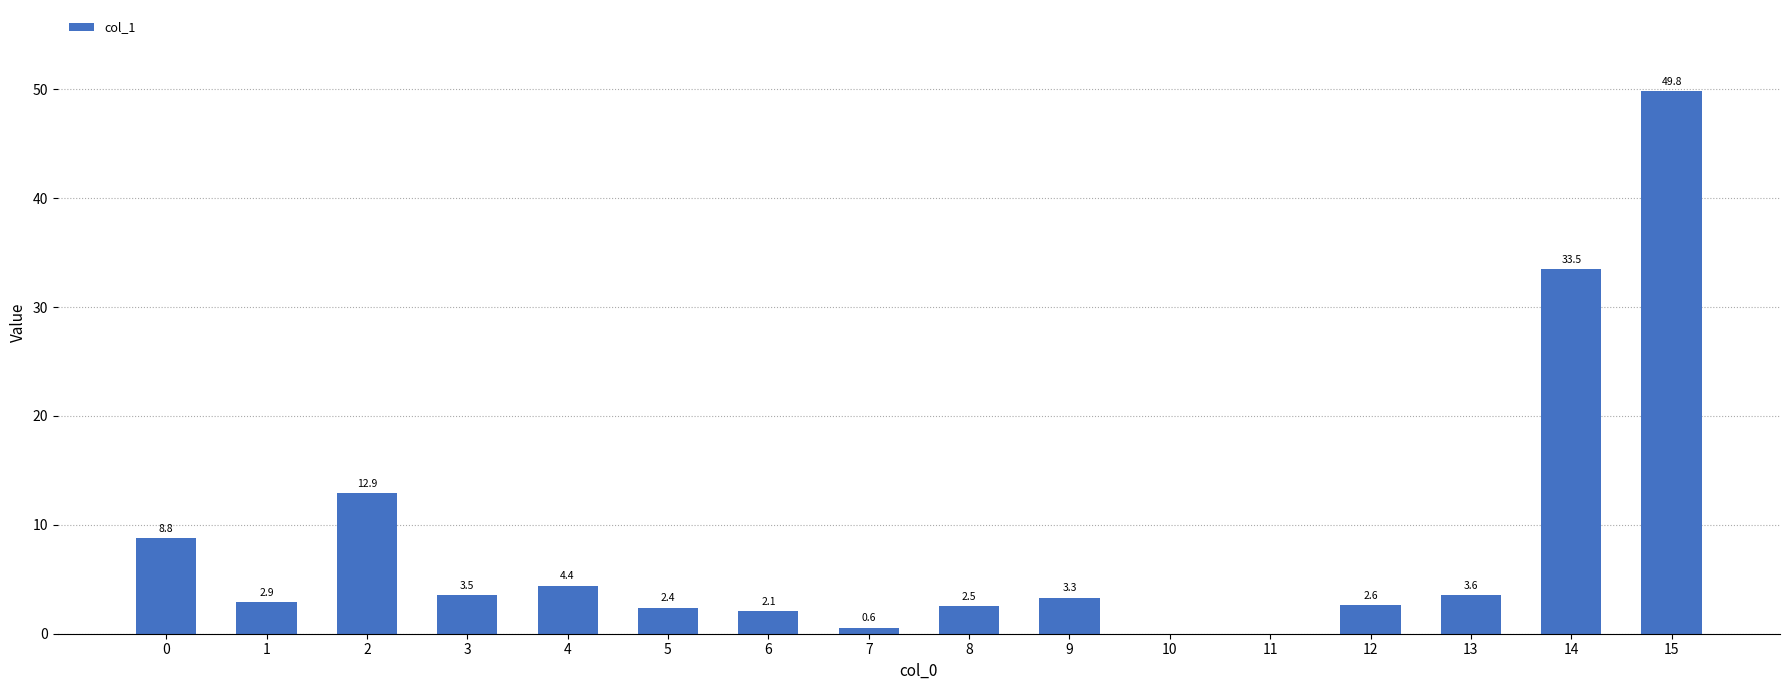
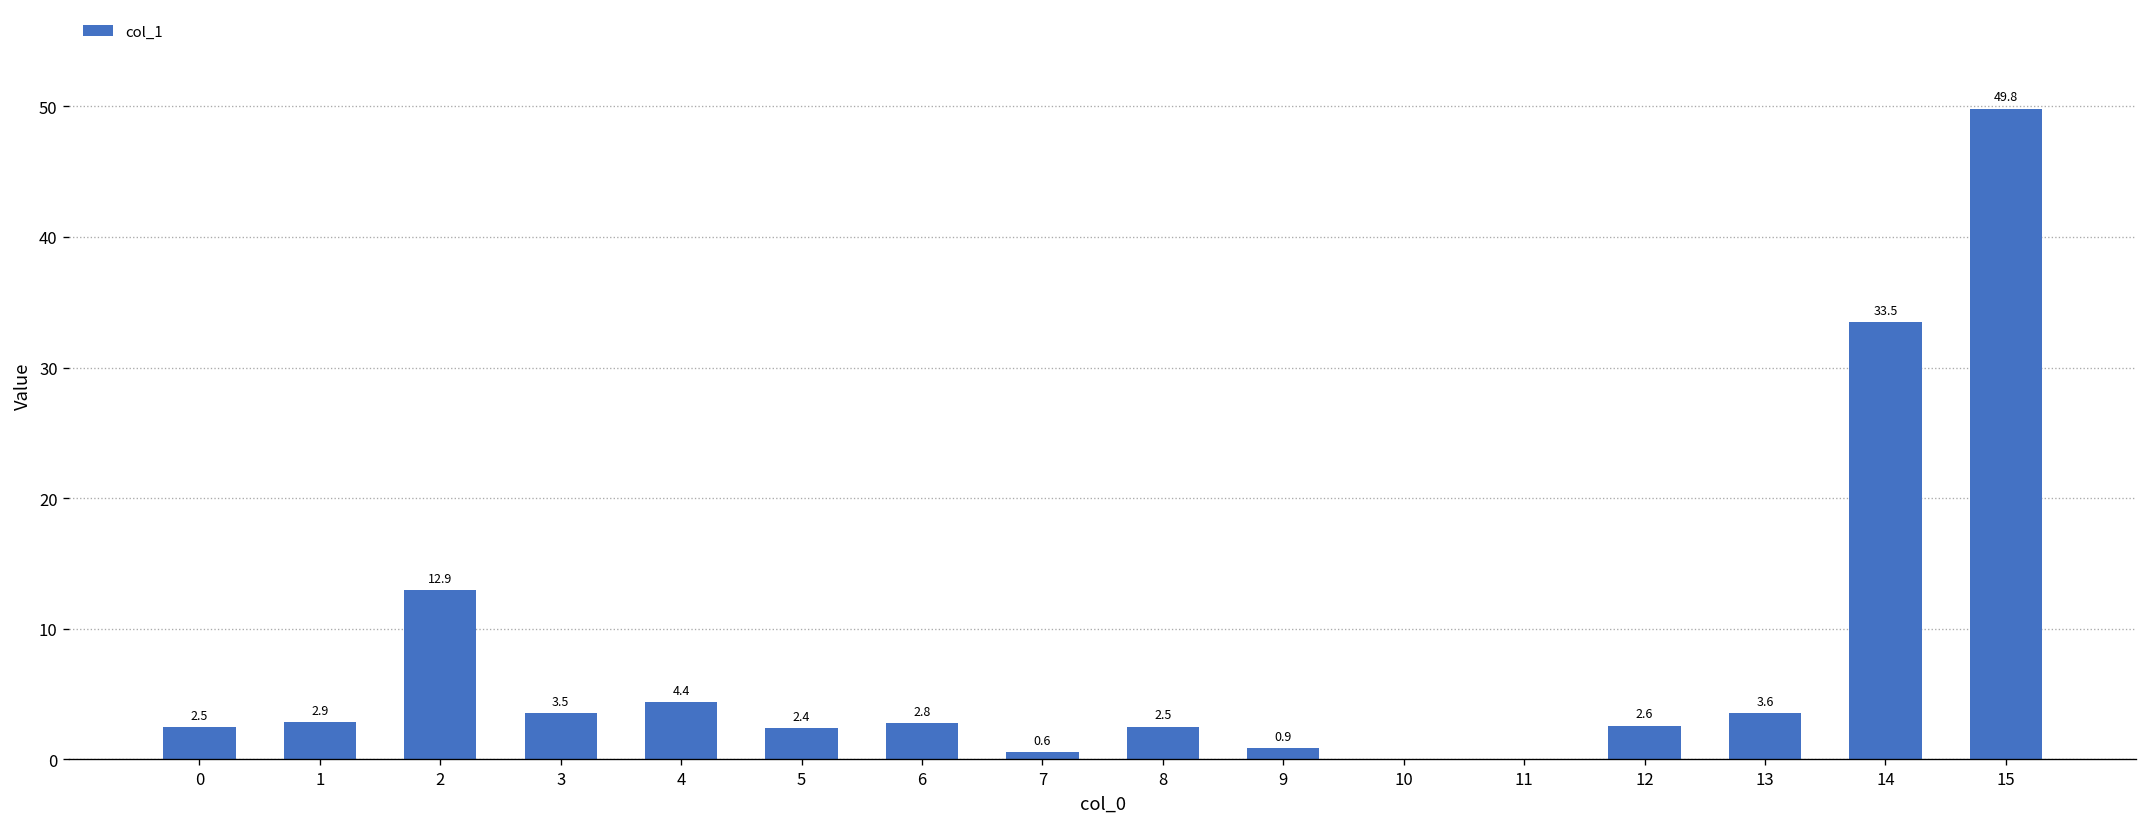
0: 8.8 -> 2.5
6: 2.1 -> 2.8
9: 3.3 -> 0.9
